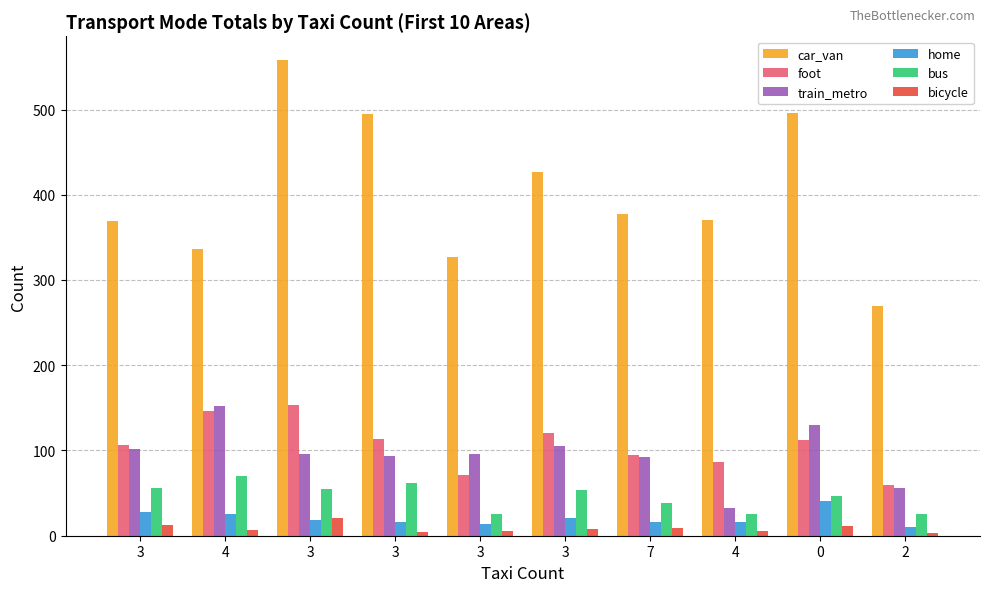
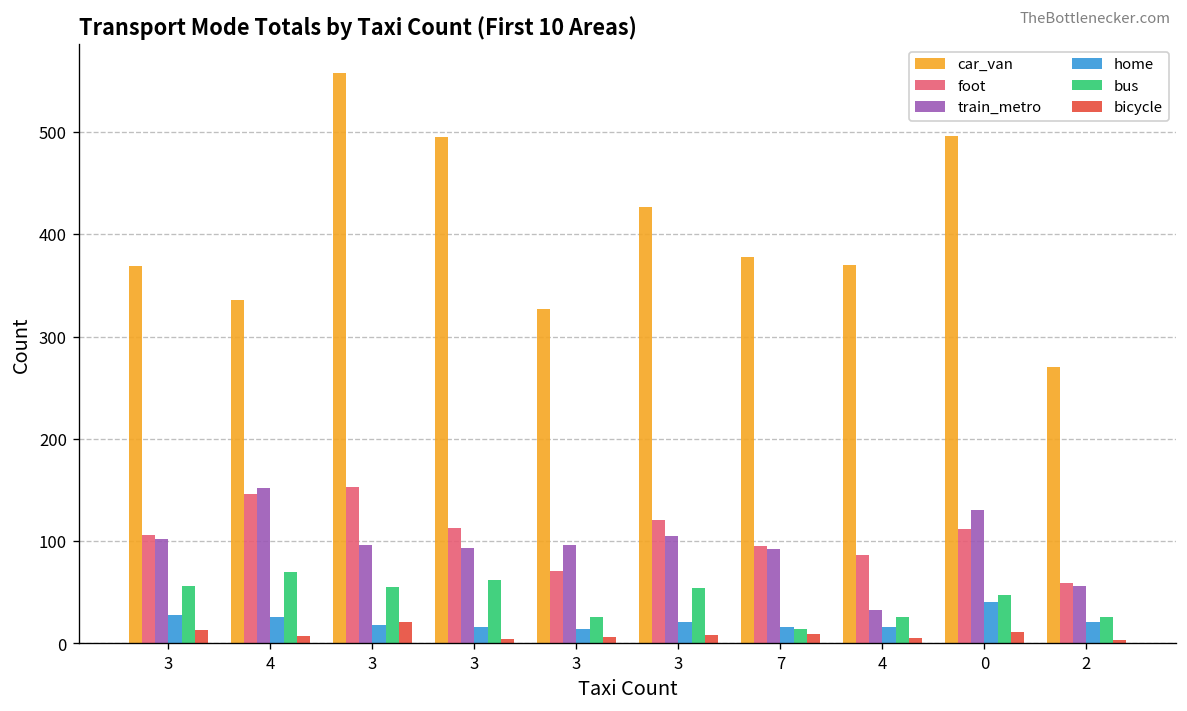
bus, 7: 40 -> 10
home, 2: 10 -> 20
